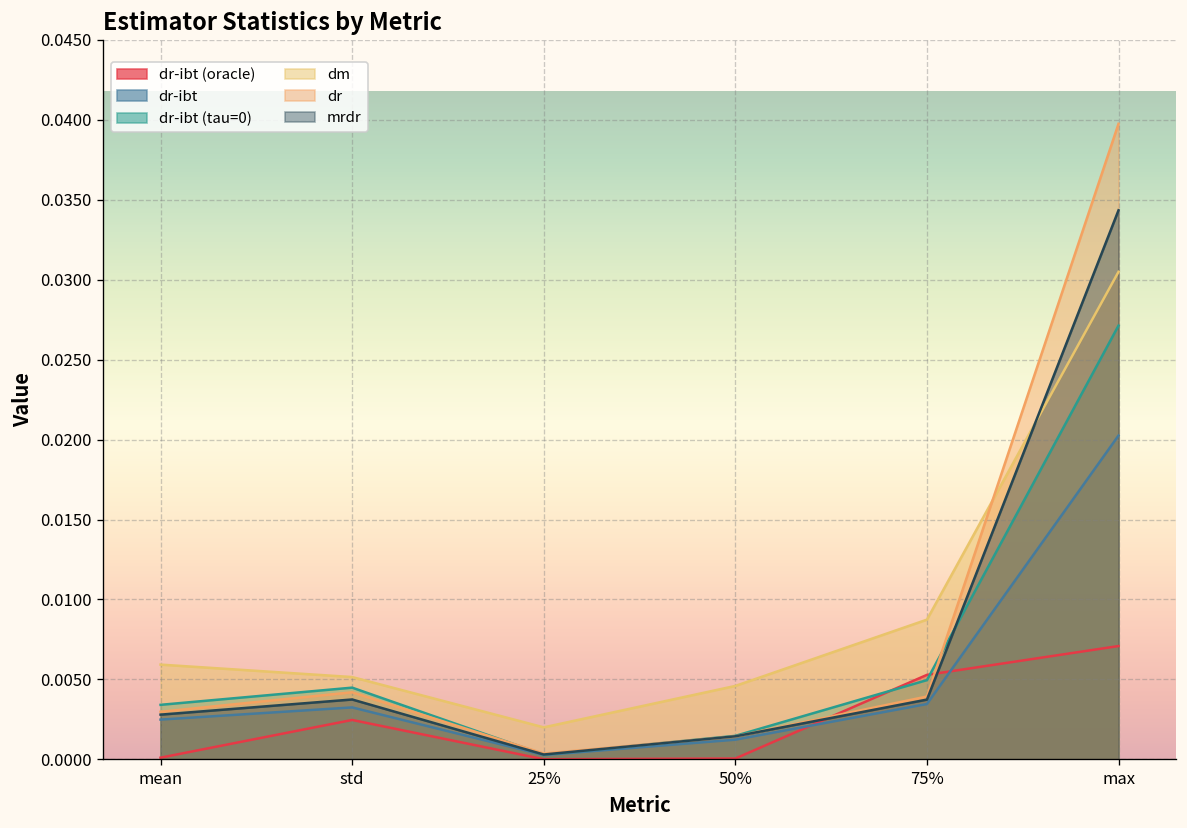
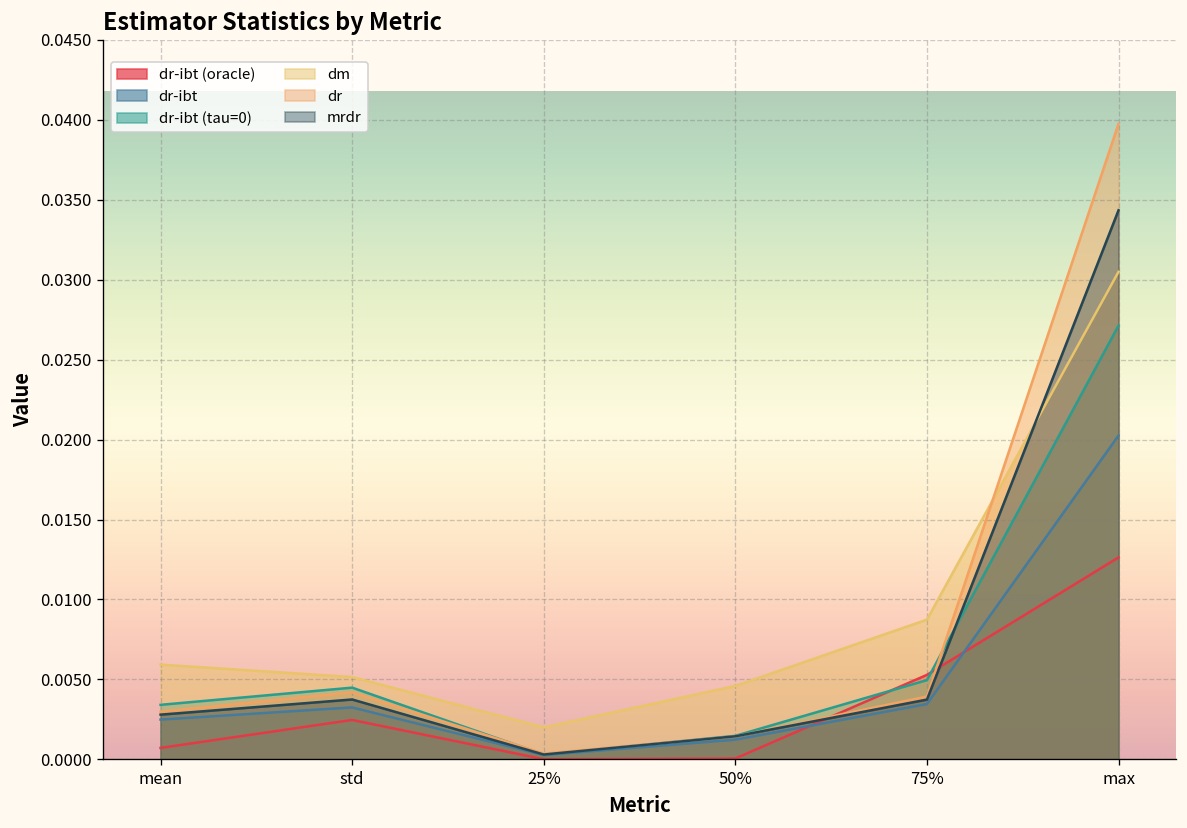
dr-ibt (oracle), mean: 0.0001 -> 0.0007
dr-ibt (oracle), max: 0.0071 -> 0.0126
